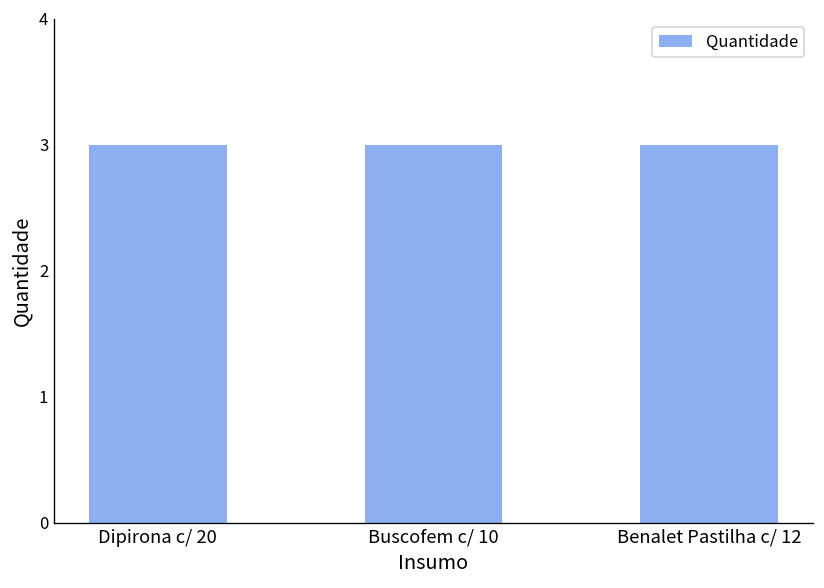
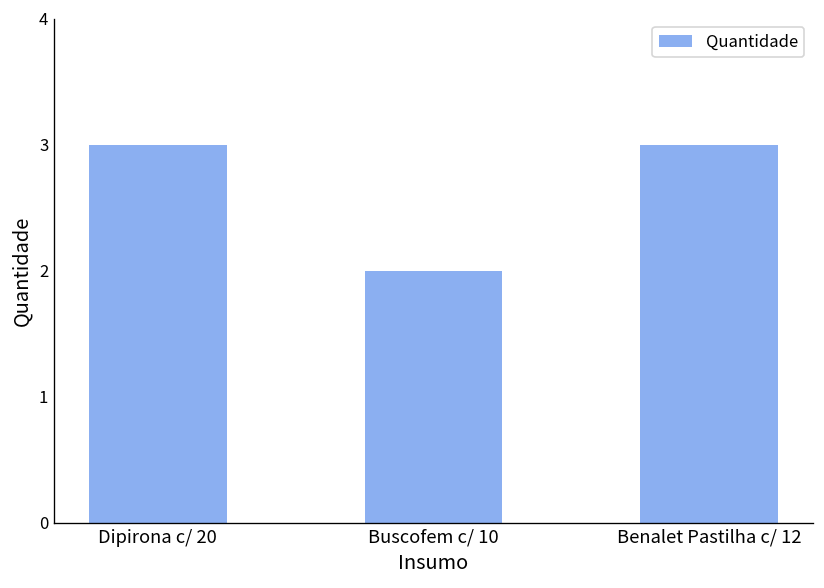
Buscofem c/ 10: 3 -> 2
